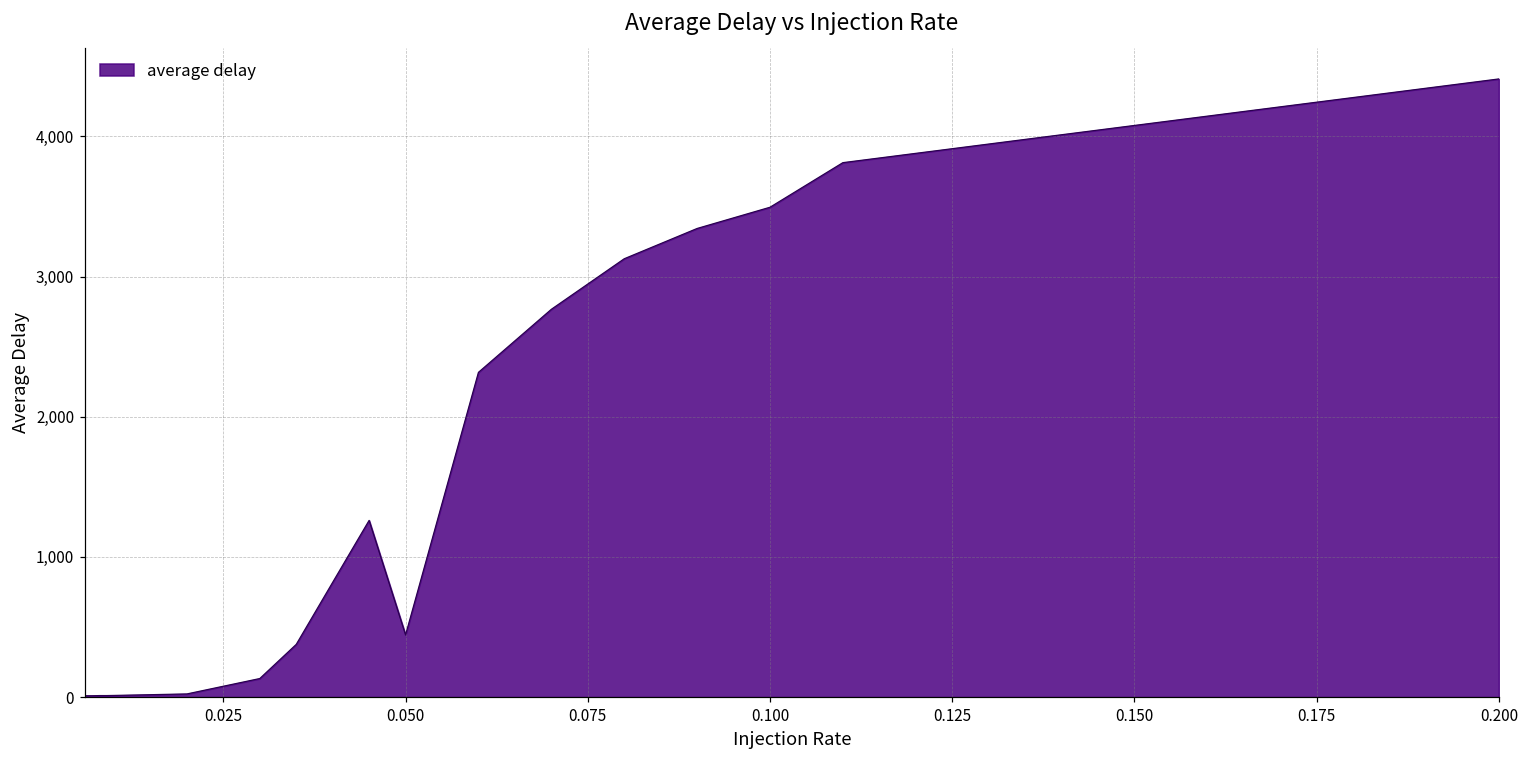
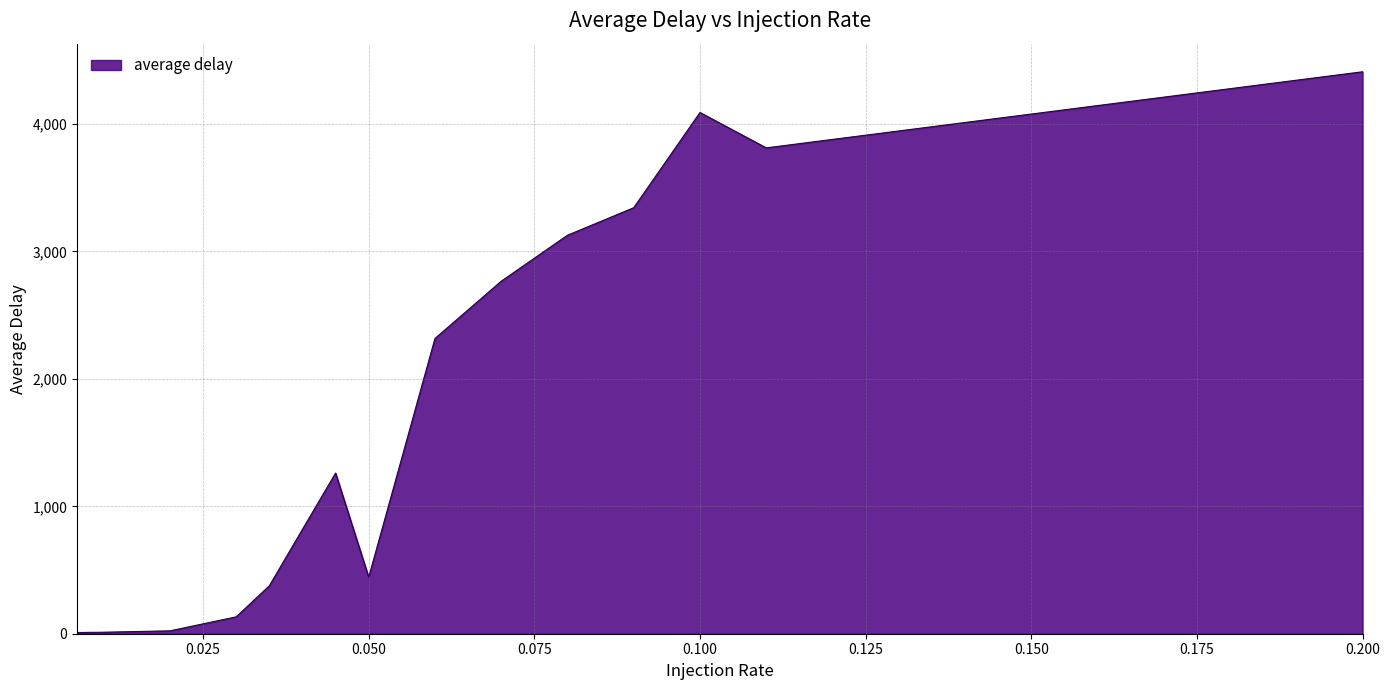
0.100: 3,490 -> 4,090
